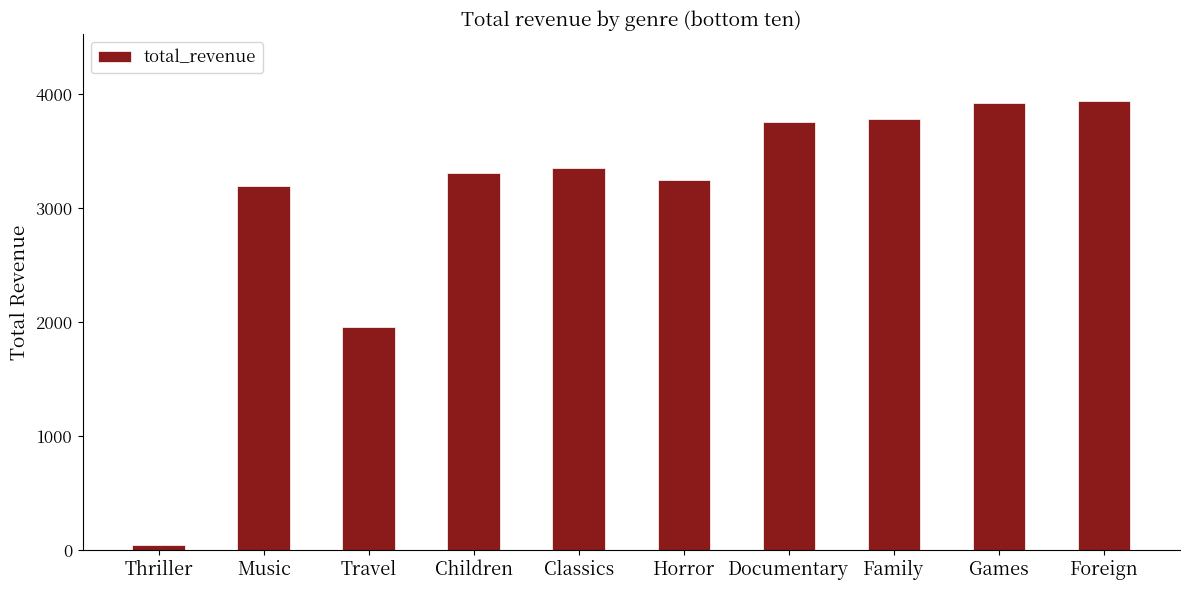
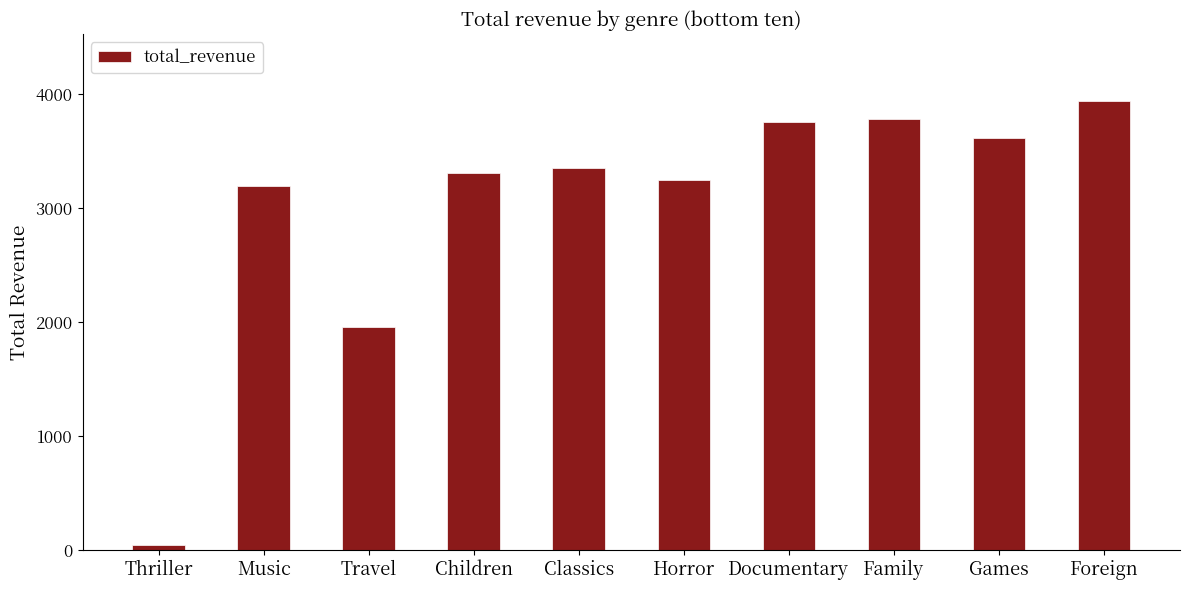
Games: 3920 -> 3620
